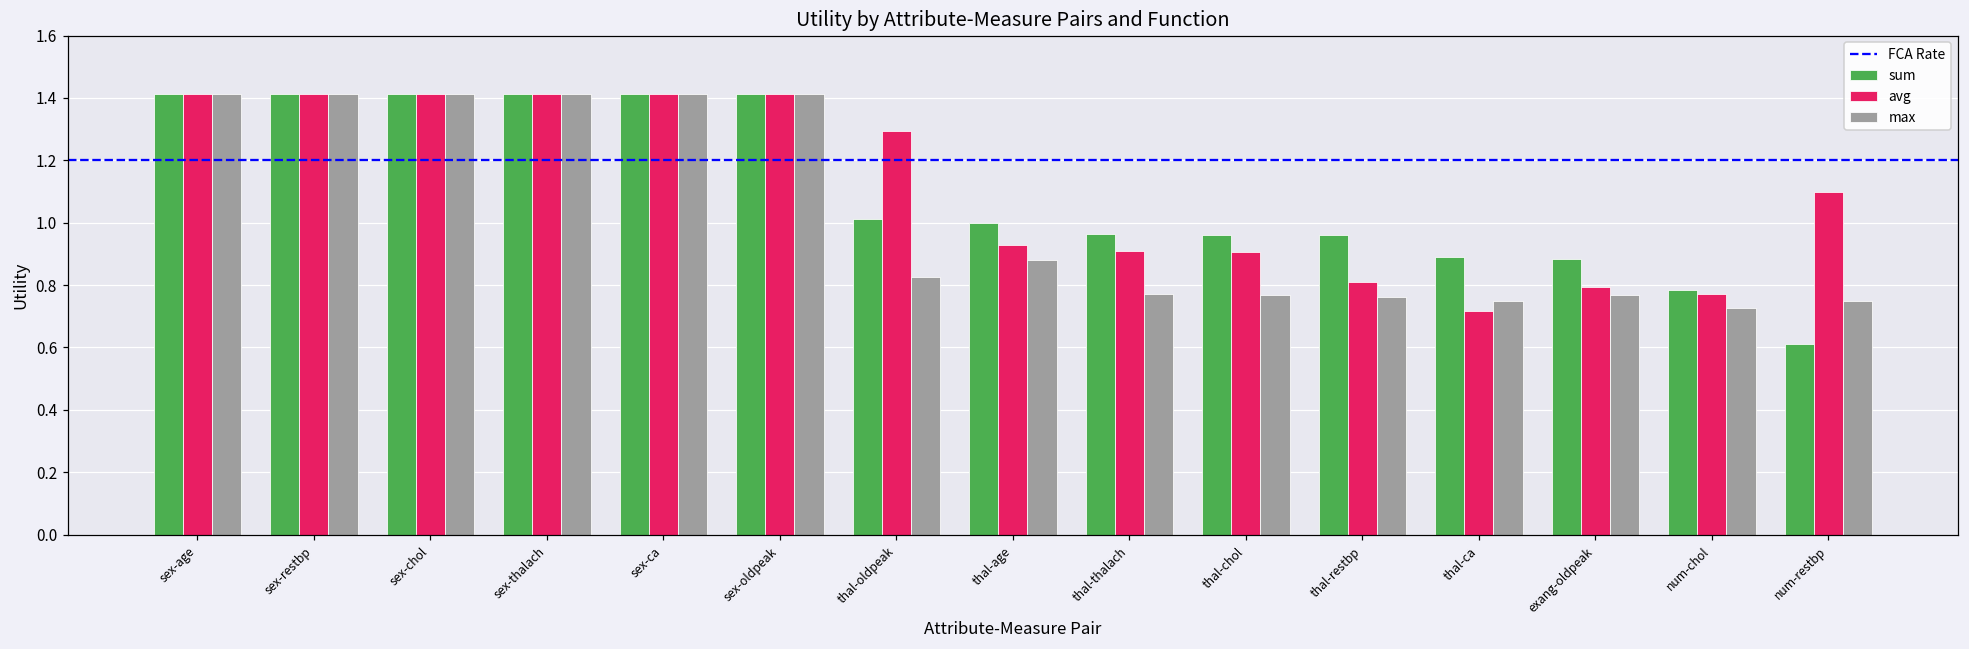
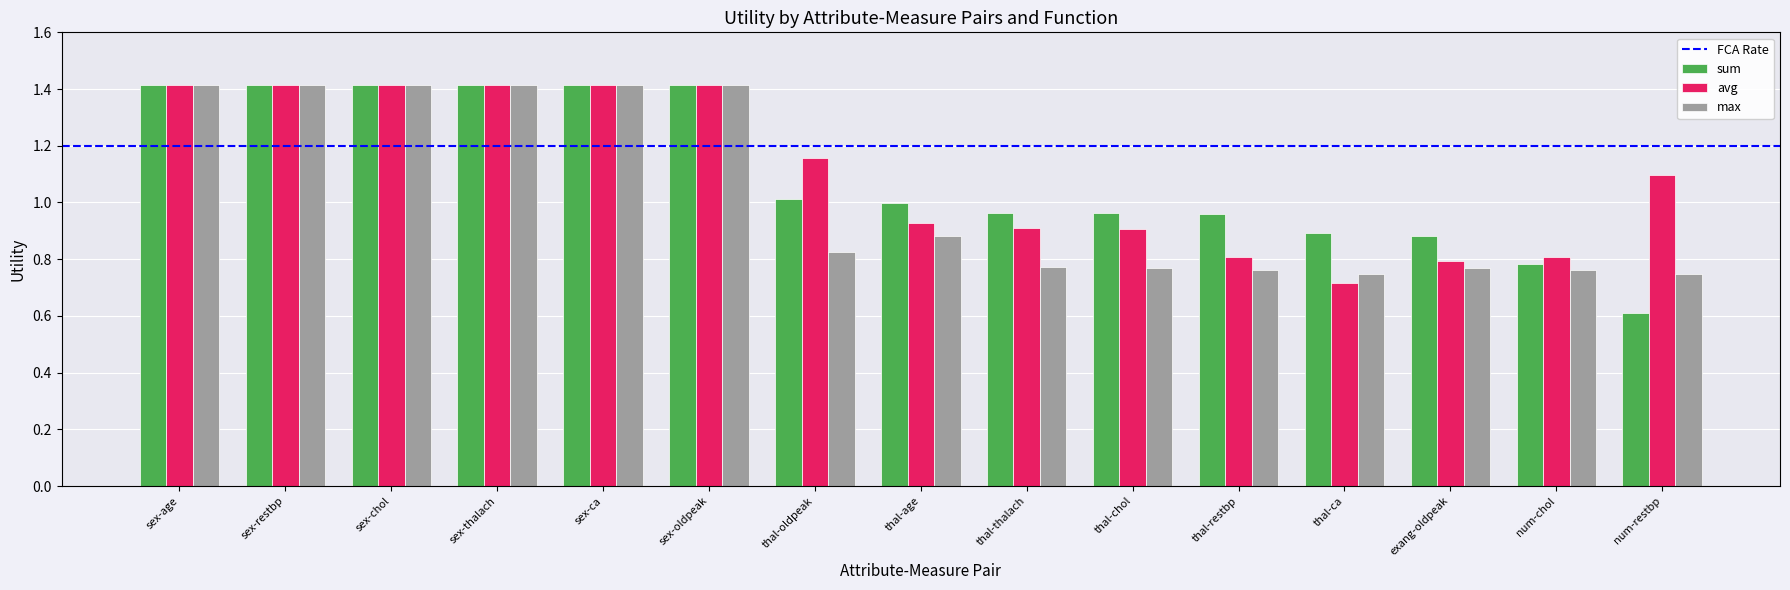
avg, thal-oldpeak: 1.29 -> 1.16
avg, num-chol: 0.77 -> 0.81
max, num-chol: 0.73 -> 0.76
